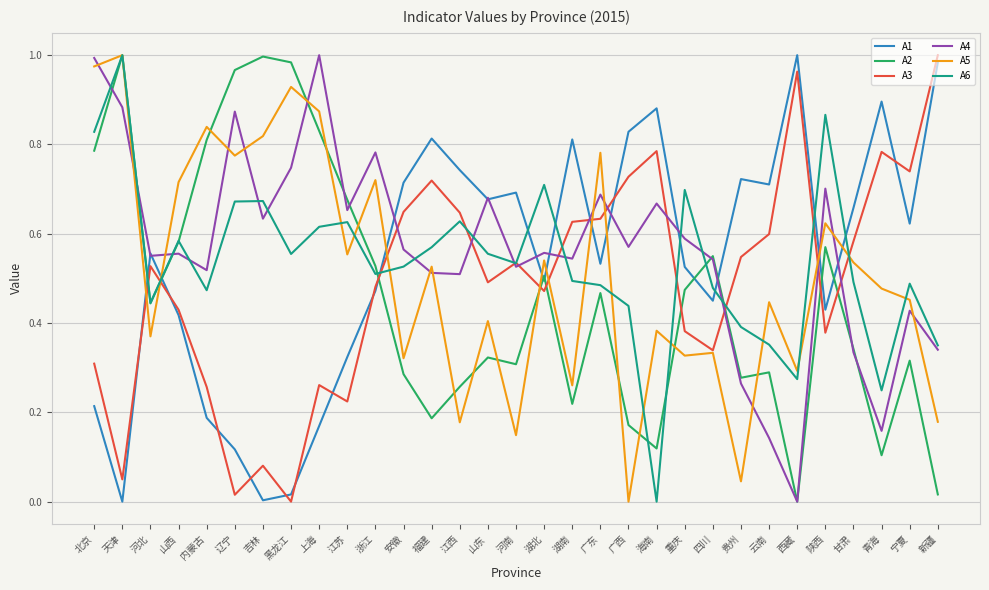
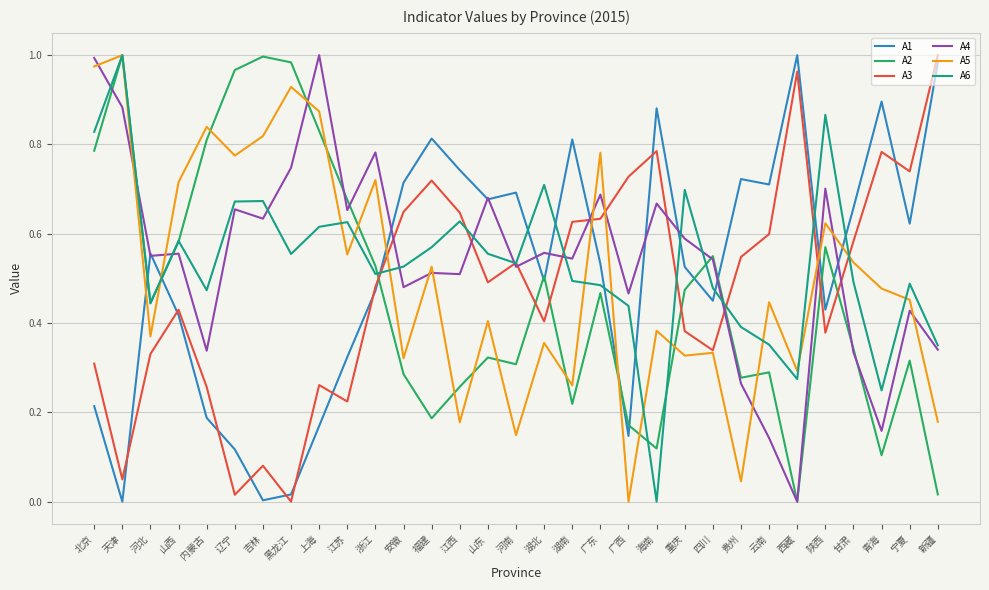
A3, 河北: 0.53 -> 0.33
A4, 内蒙古: 0.52 -> 0.34
A4, 辽宁: 0.87 -> 0.65
A4, 安徽: 0.56 -> 0.48
A3, 湖北: 0.47 -> 0.40
A5, 湖北: 0.54 -> 0.36
A1, 广西: 0.83 -> 0.15
A4, 广西: 0.57 -> 0.47
